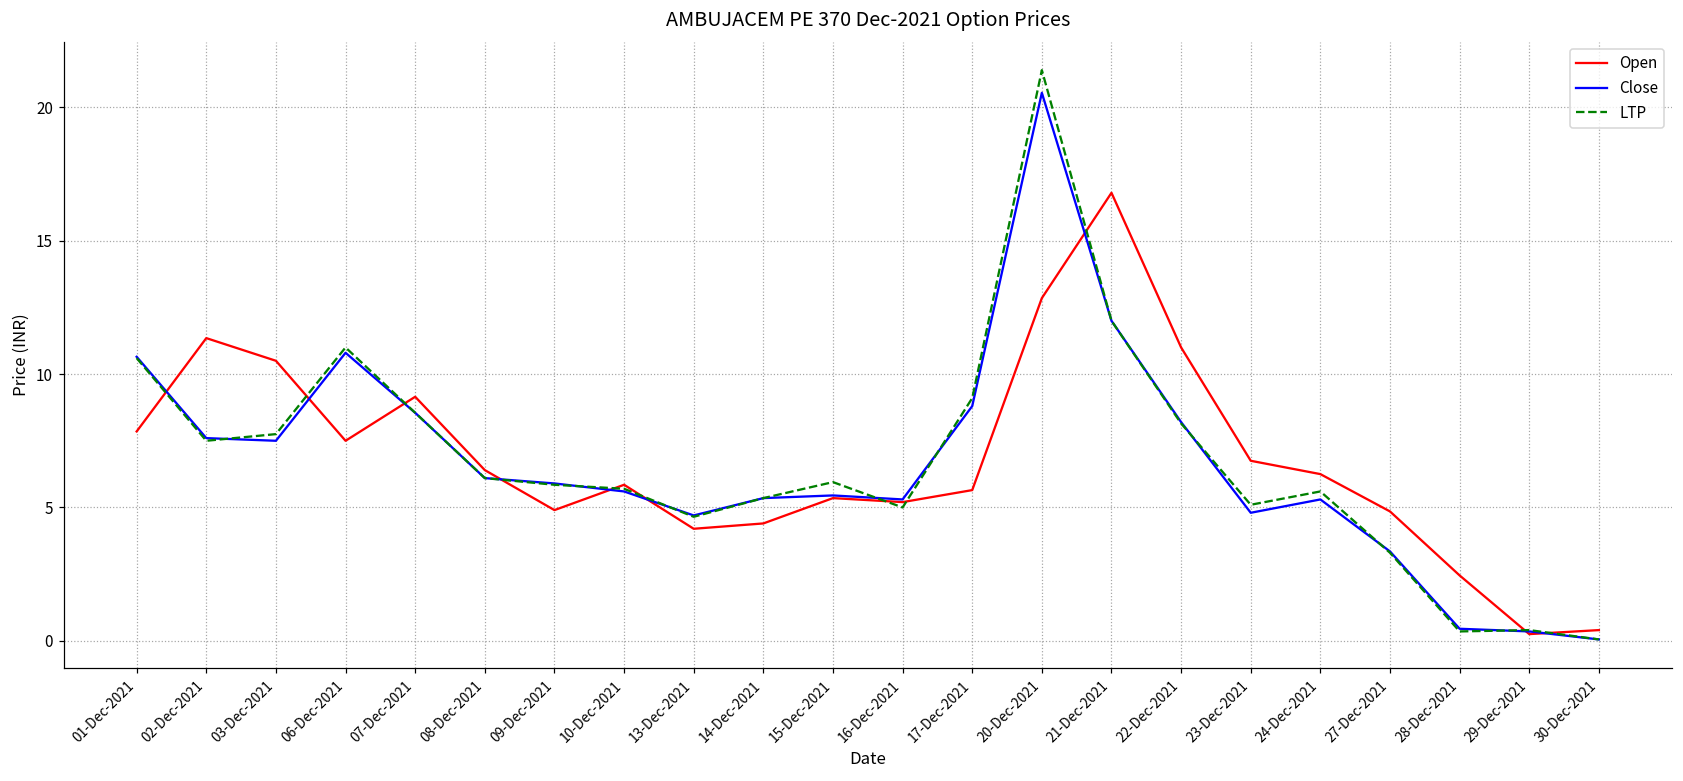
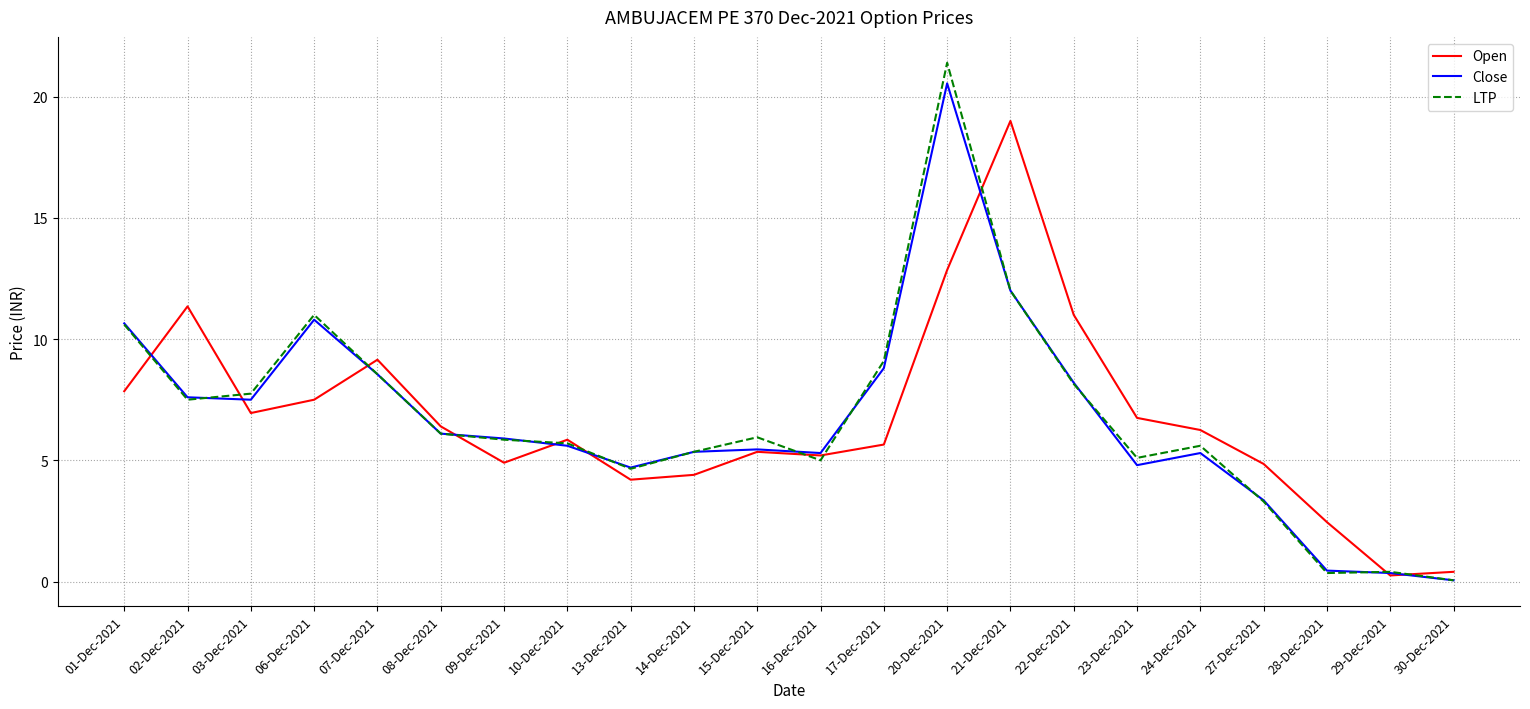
Open, 03-Dec-2021: 10.5 -> 7.0
Open, 21-Dec-2021: 16.8 -> 19.0
